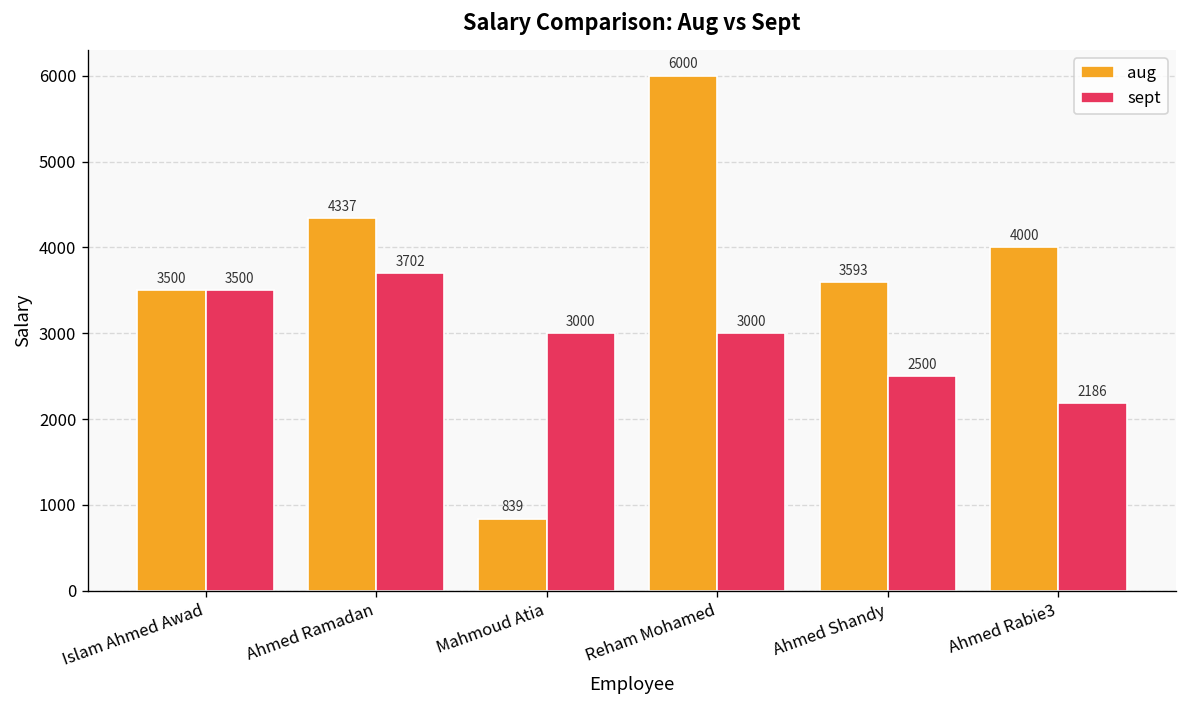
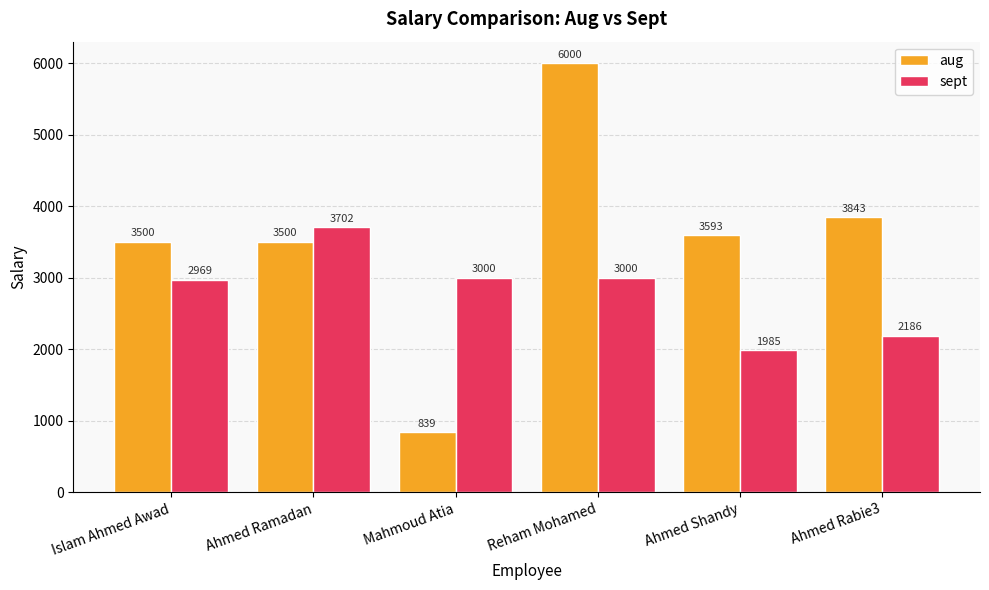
sept, Islam Ahmed Awad: 3500 -> 2969
aug, Ahmed Ramadan: 4337 -> 3500
sept, Ahmed Shandy: 2500 -> 1985
aug, Ahmed Rabie3: 4000 -> 3843
